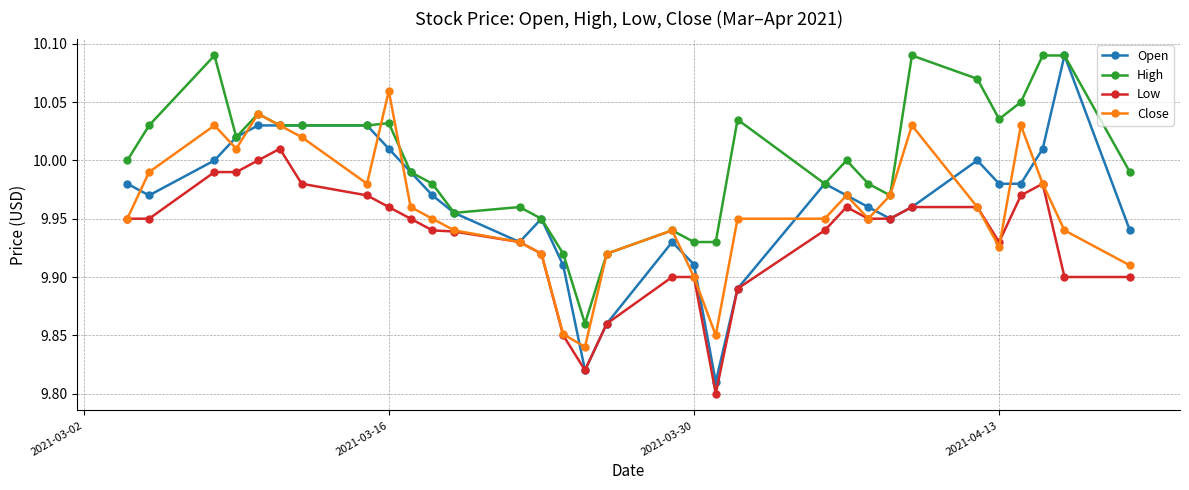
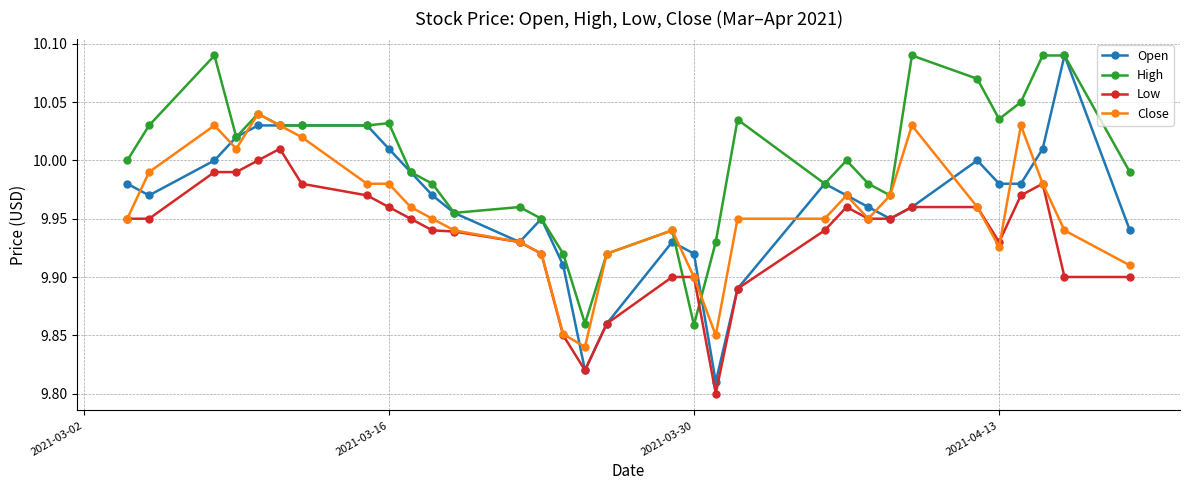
Close, 2021-03-16: 10.060 -> 9.980
Open, 2021-03-30: 9.911 -> 9.920
High, 2021-03-30: 9.930 -> 9.859
